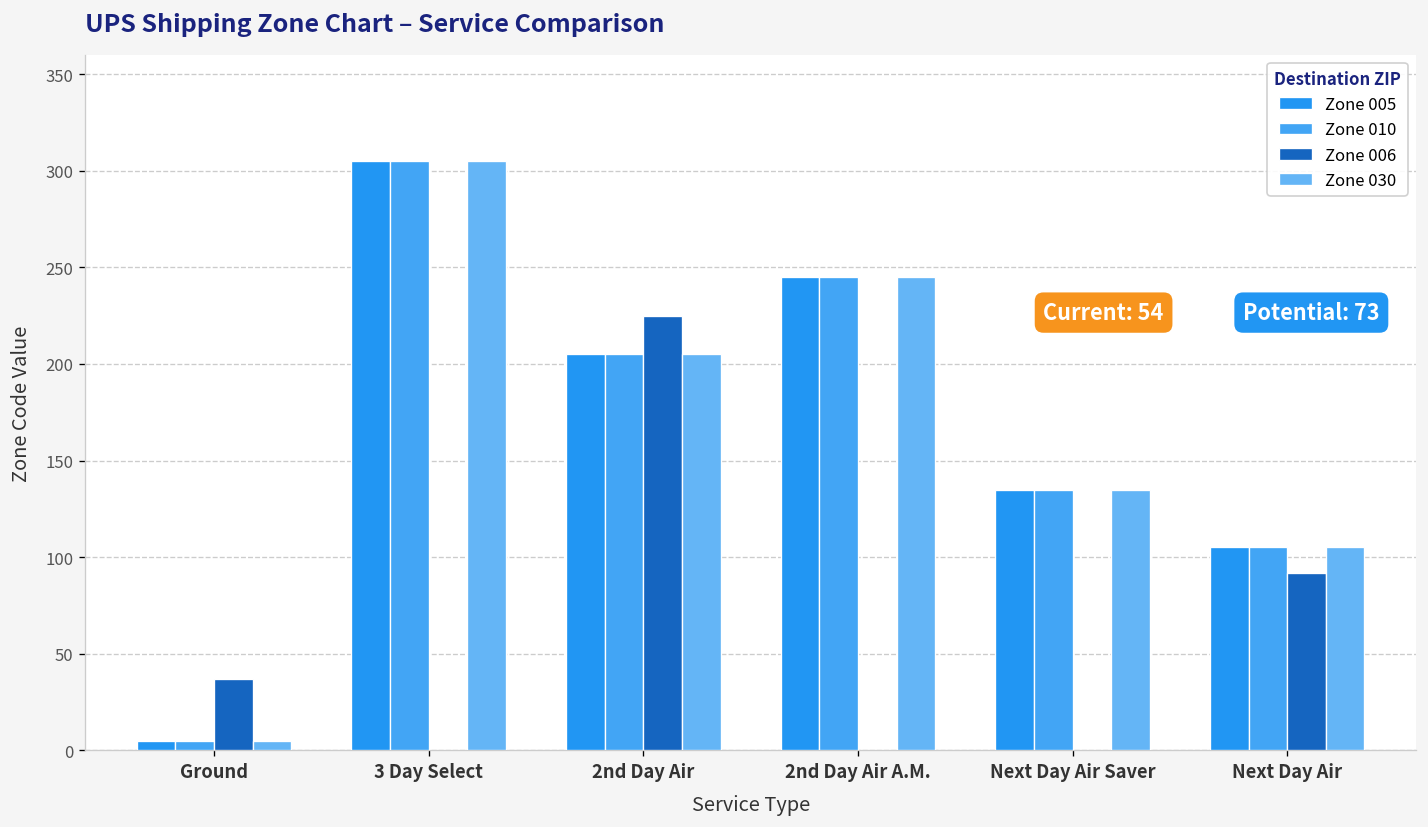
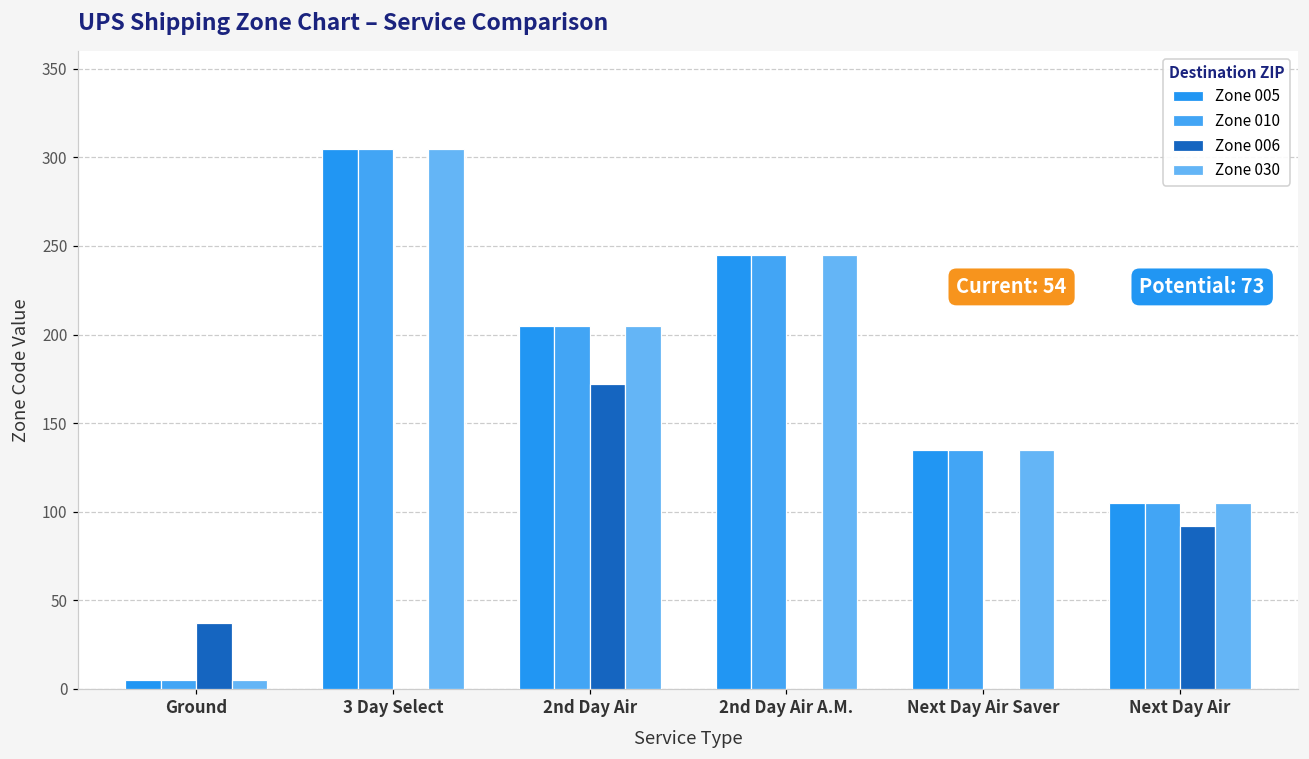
Zone 006, 2nd Day Air: 225 -> 172
